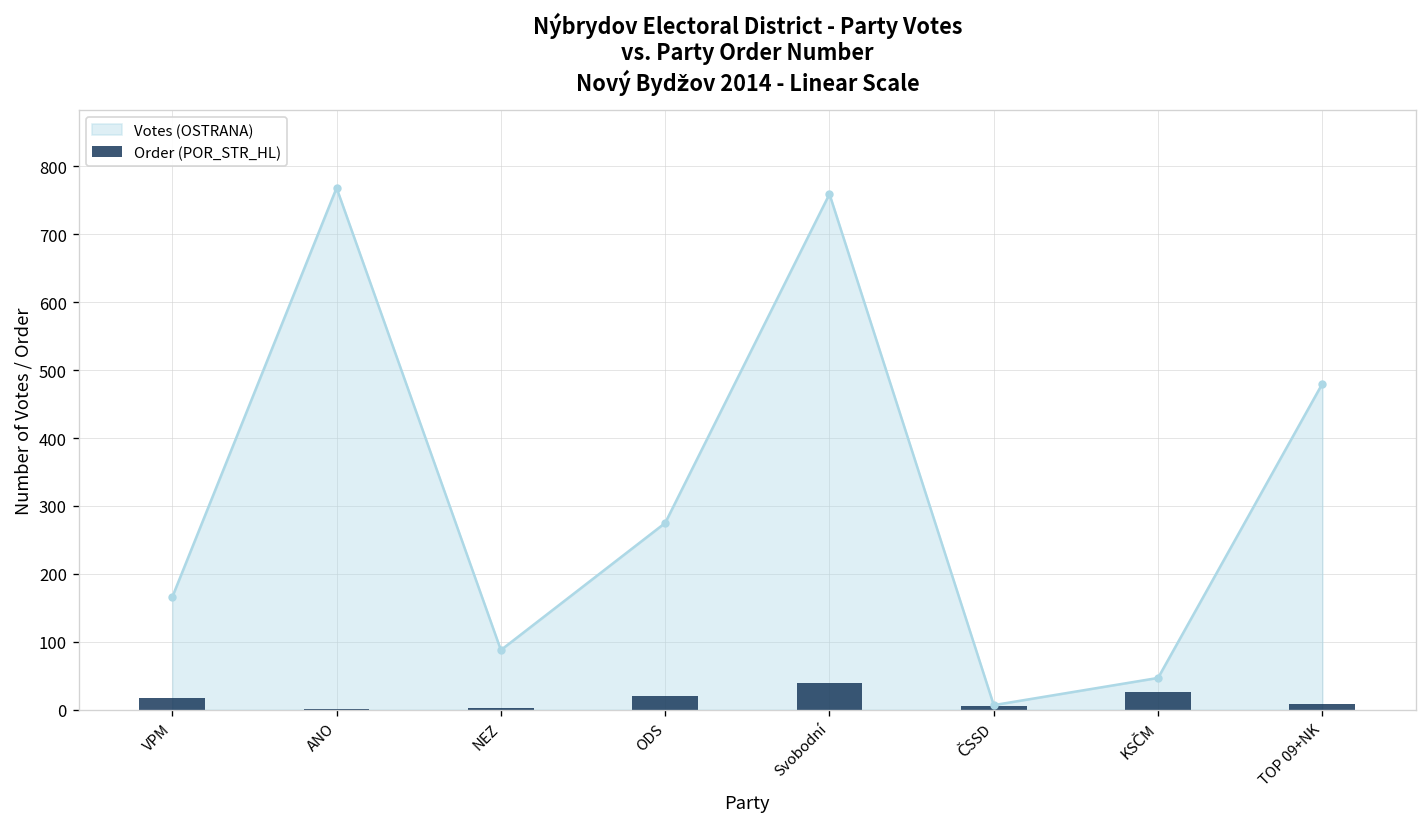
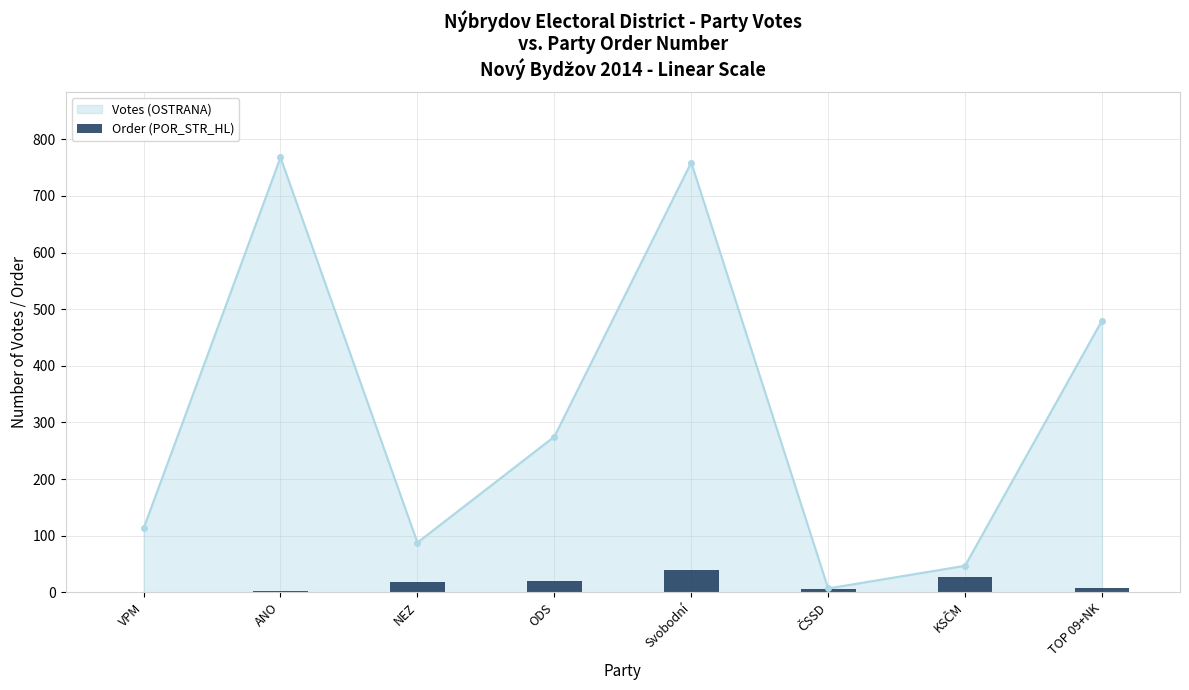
Votes (OSTRANA), VPM: 170 -> 110
Order (POR_STR_HL), VPM: 20 -> 0
Order (POR_STR_HL), NEZ: 0 -> 20
